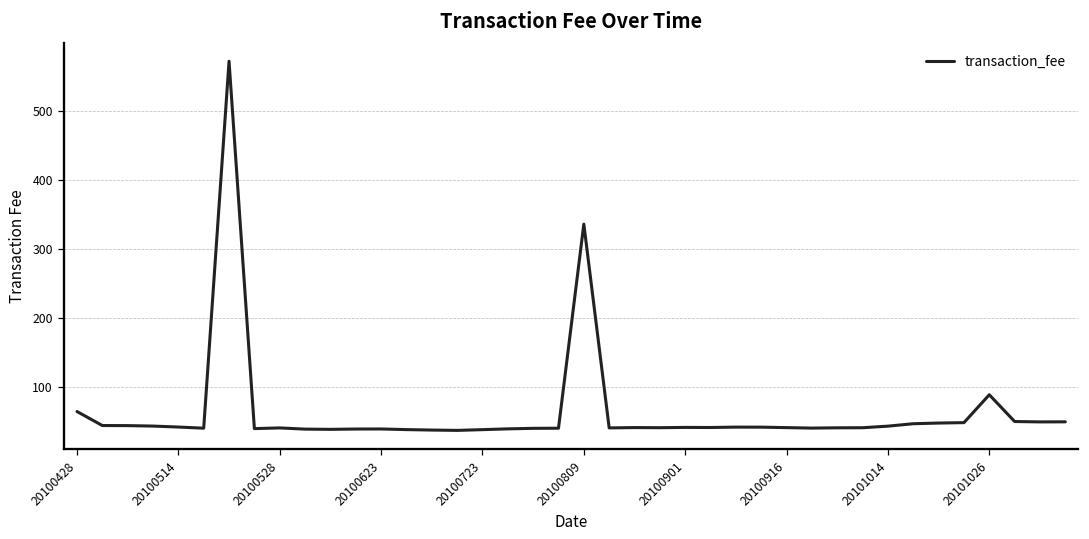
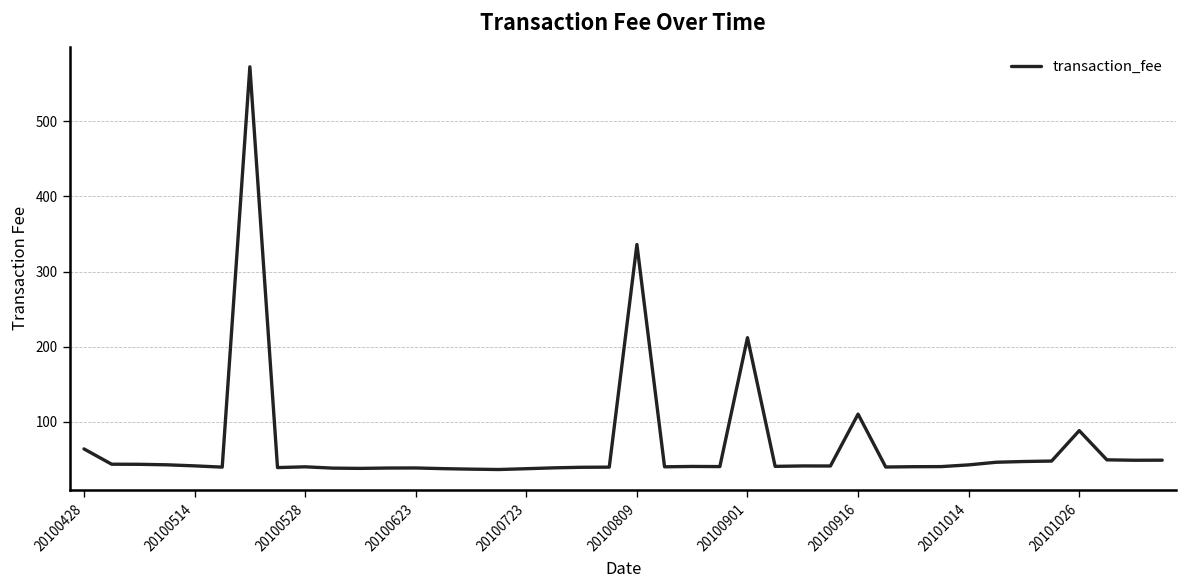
20100901: 40 -> 210
20100916: 40 -> 110
